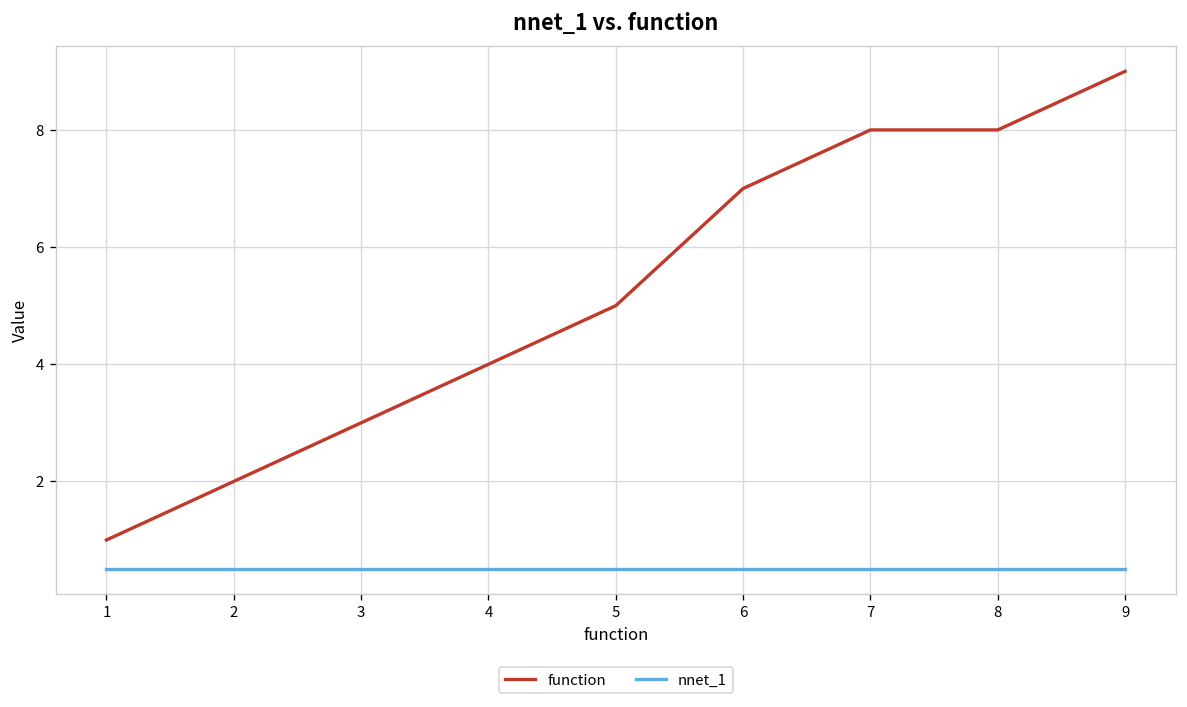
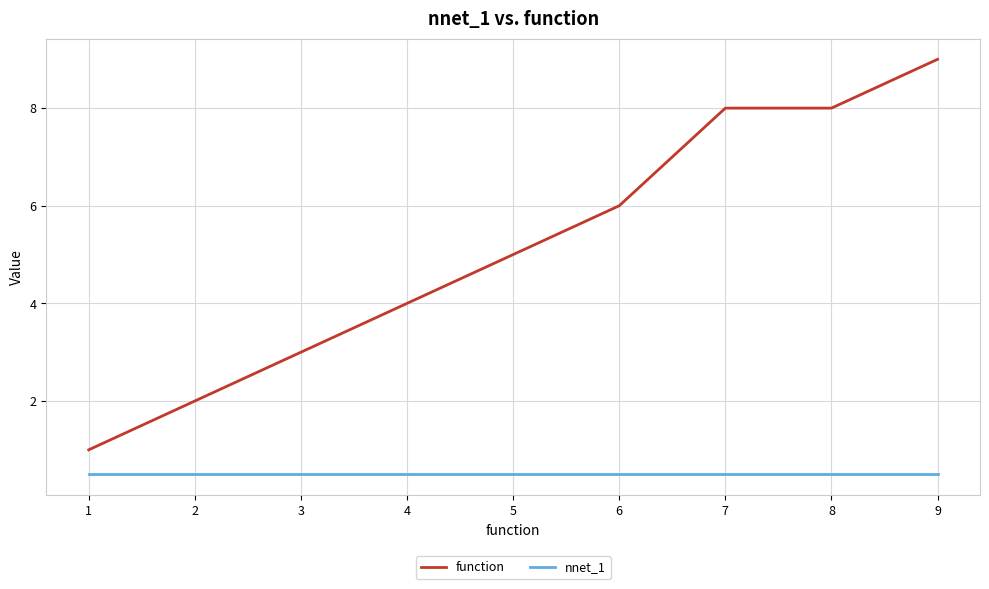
function, 6: 7 -> 6
